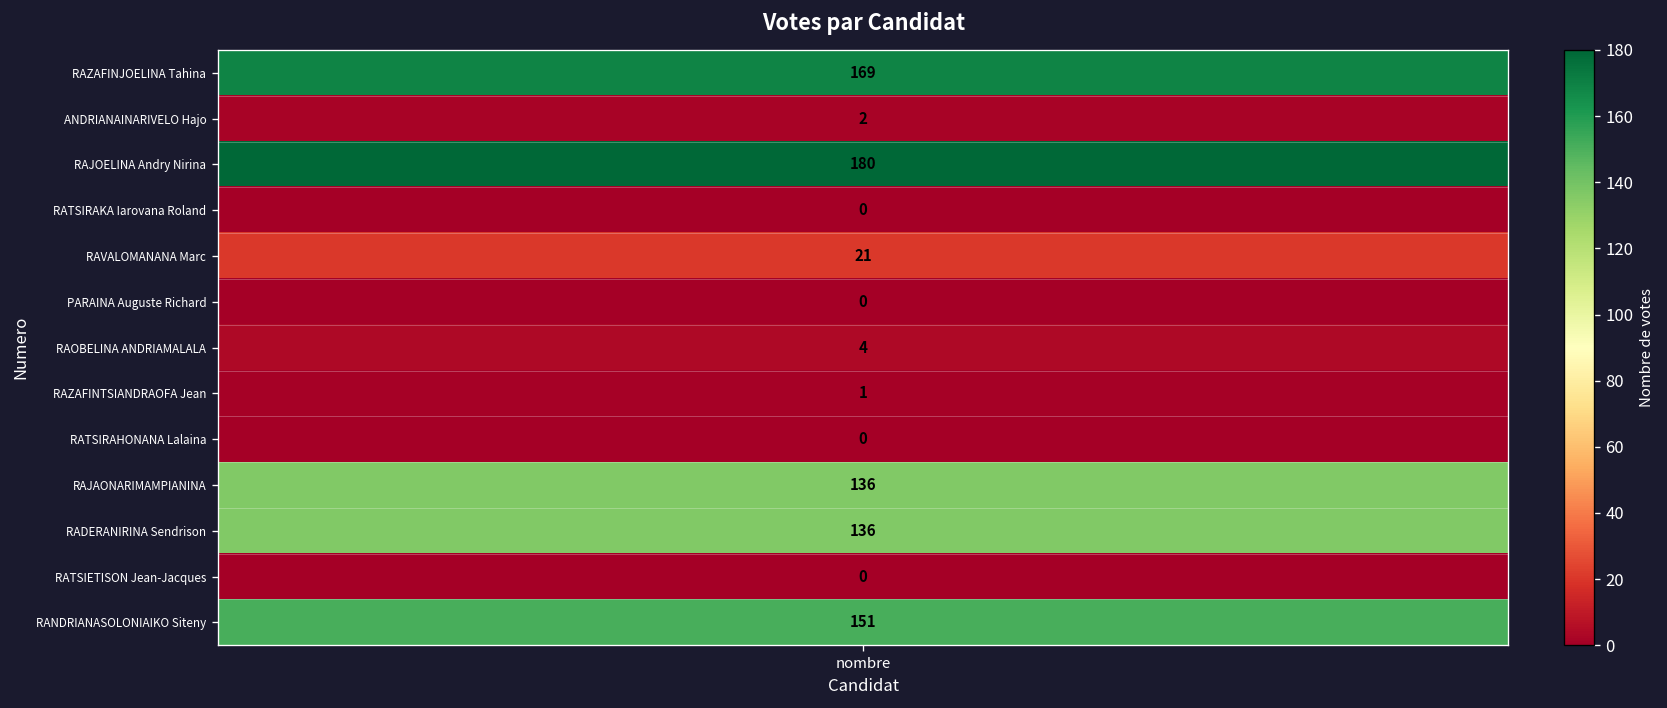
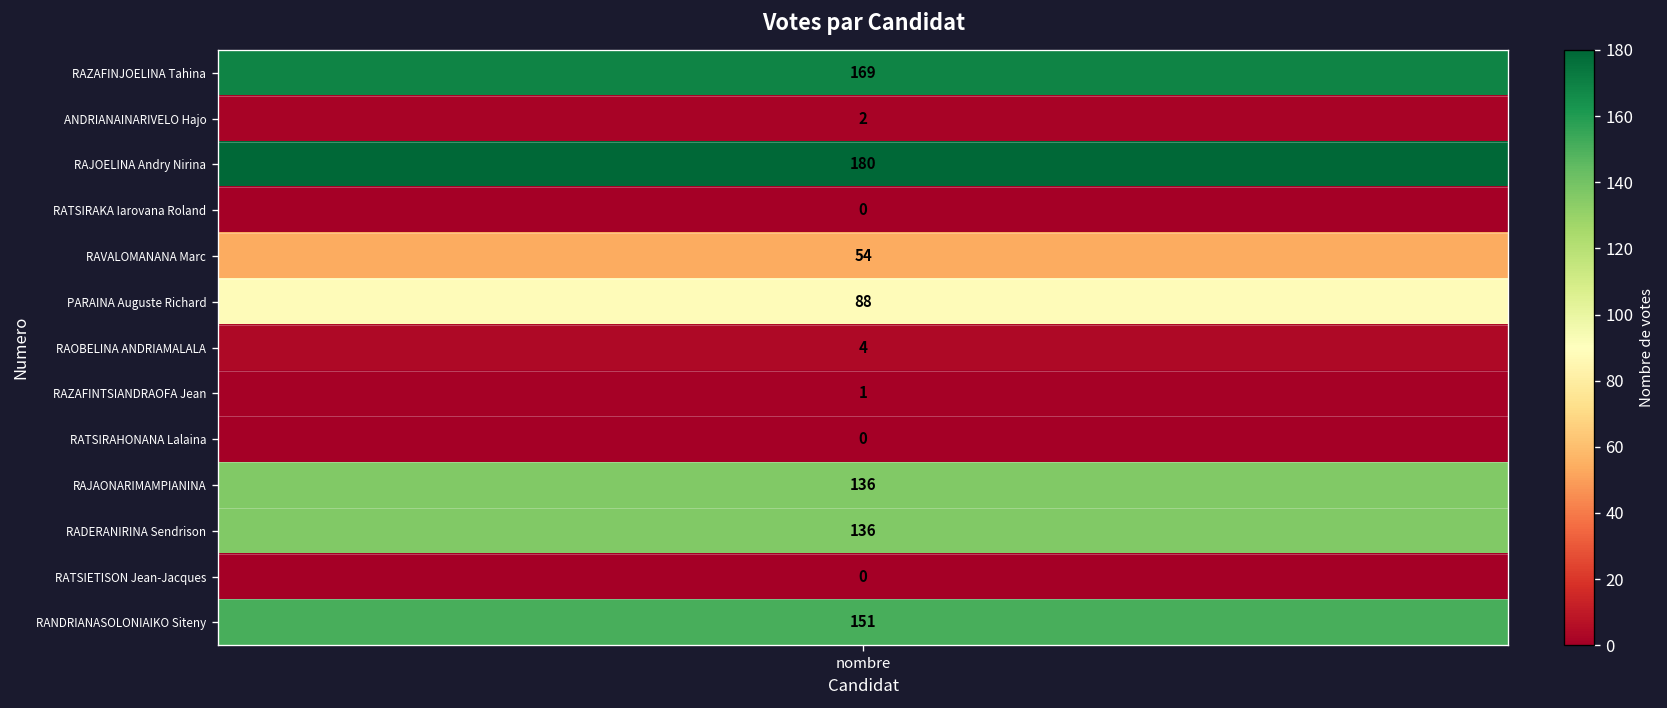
RAVALOMANANA Marc, nombre: 21 -> 54
PARAINA Auguste Richard, nombre: 0 -> 88
